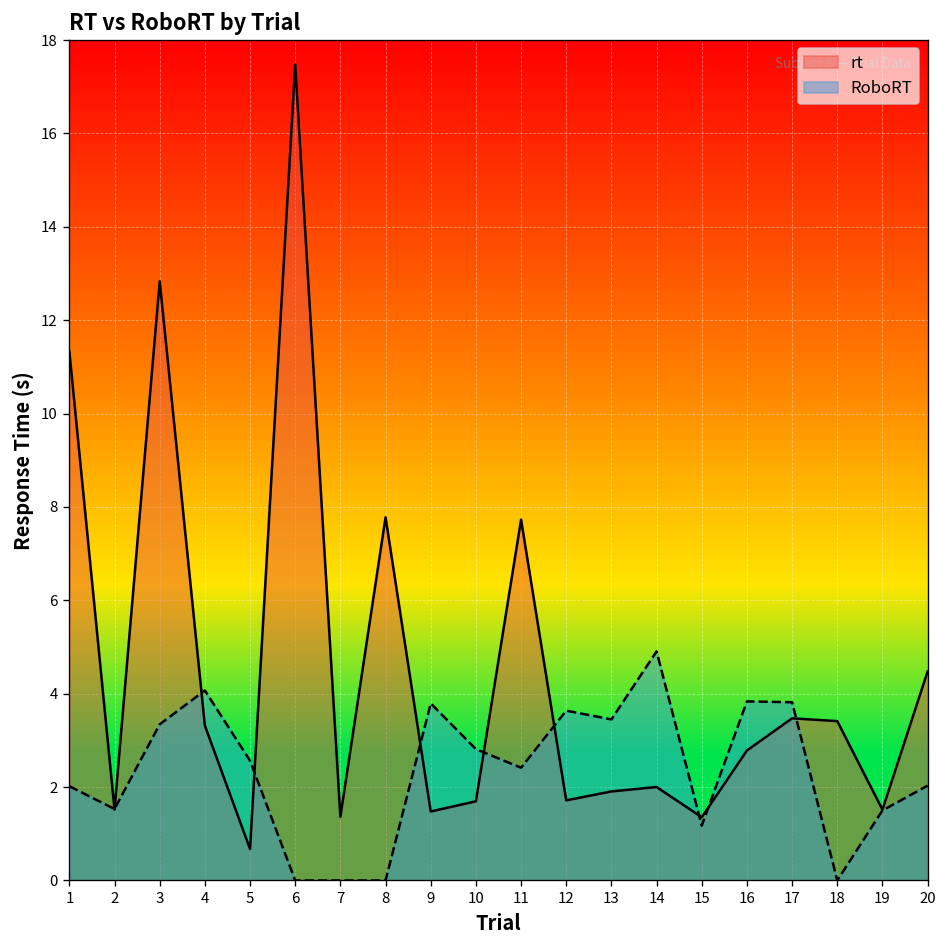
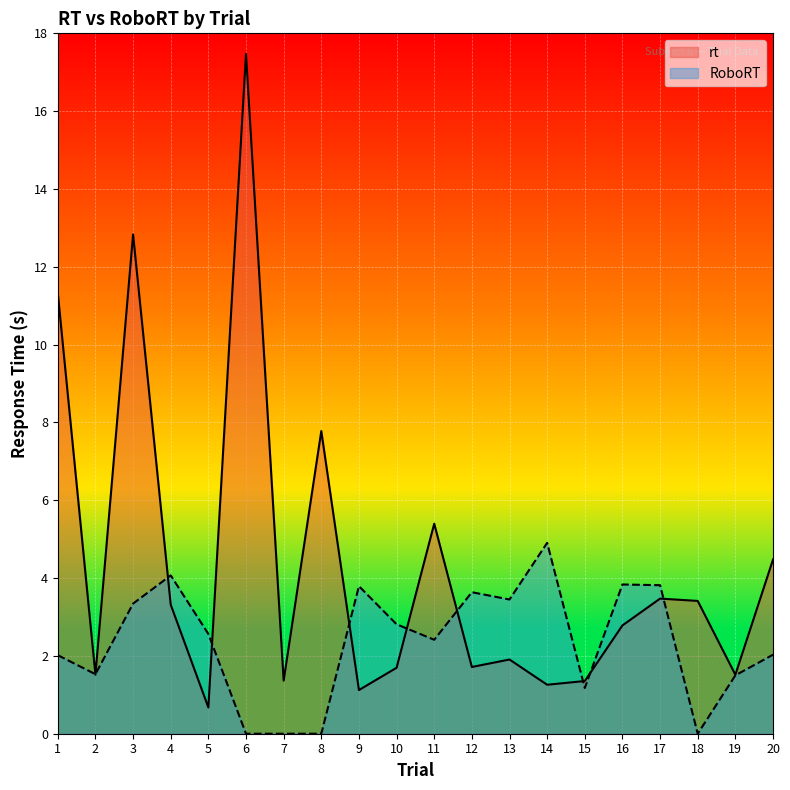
rt, 9: 1.5 -> 1.1
rt, 11: 7.7 -> 5.4
rt, 14: 2.0 -> 1.3
